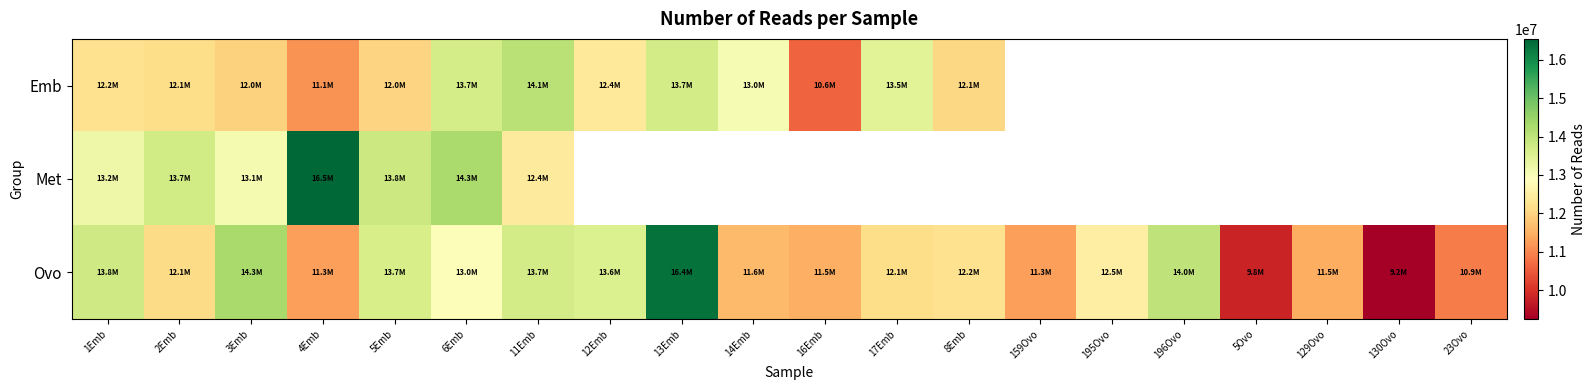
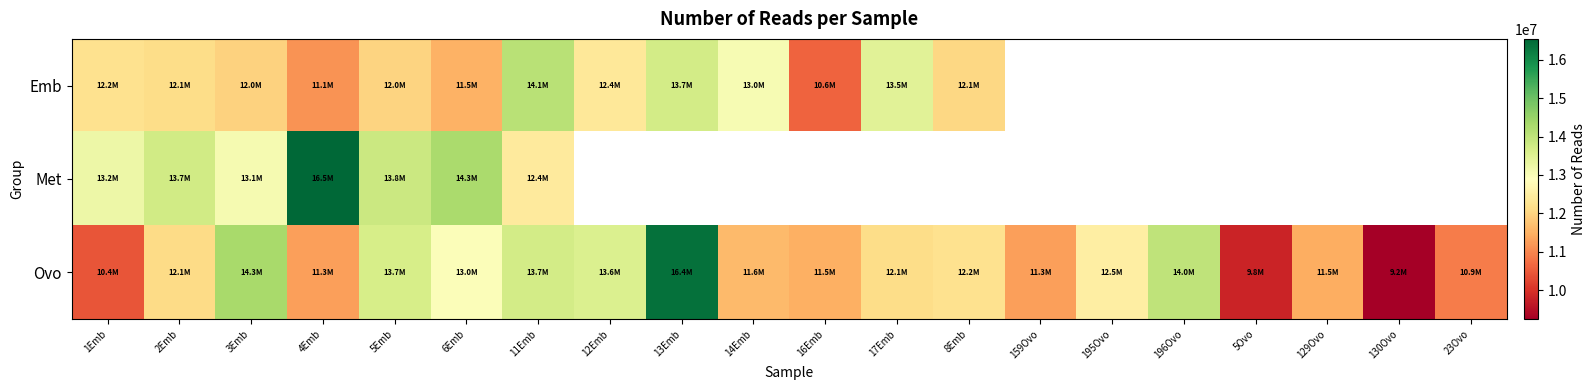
Emb, 6Emb: 13.7M -> 11.5M
Ovo, 1Emb: 13.8M -> 10.4M
